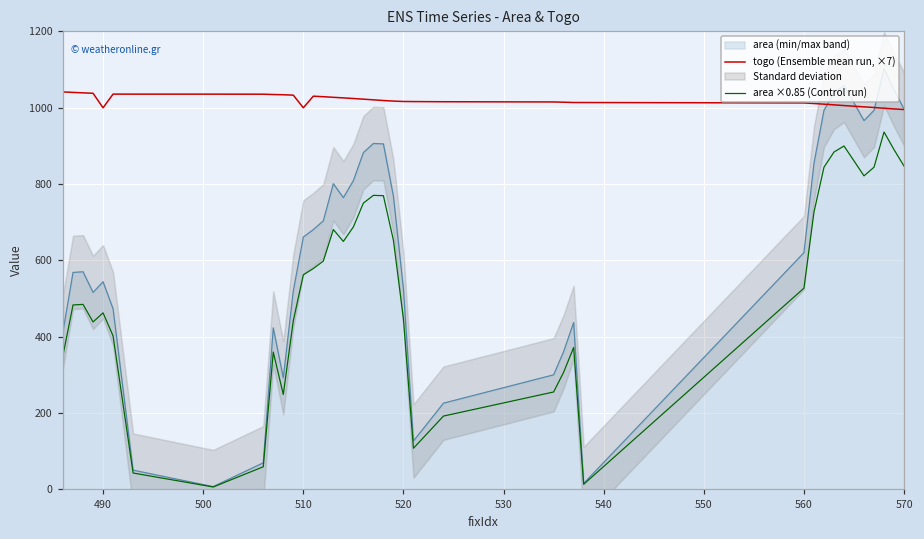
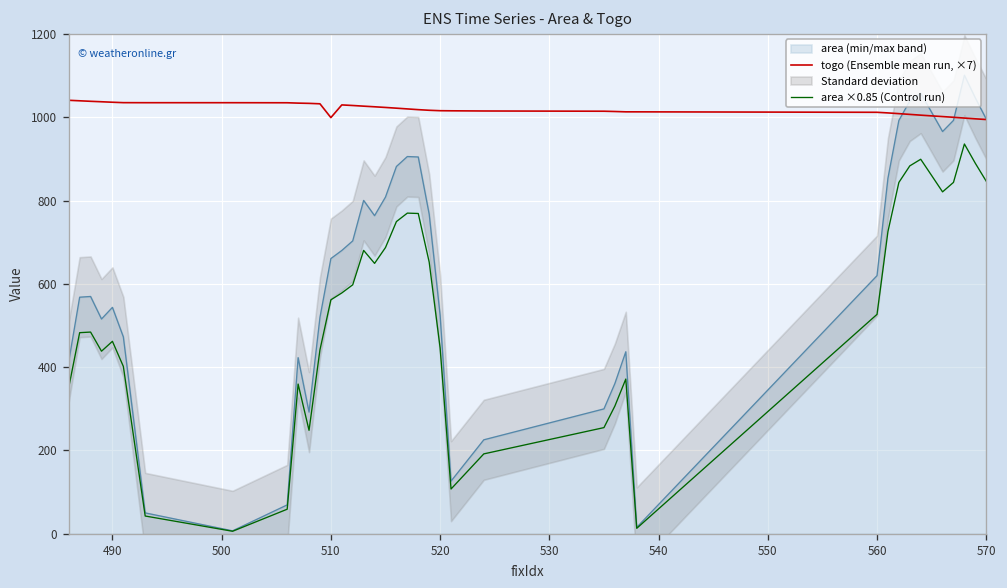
togo (Ensemble mean run, ×7), 490: 1000 -> 1040
